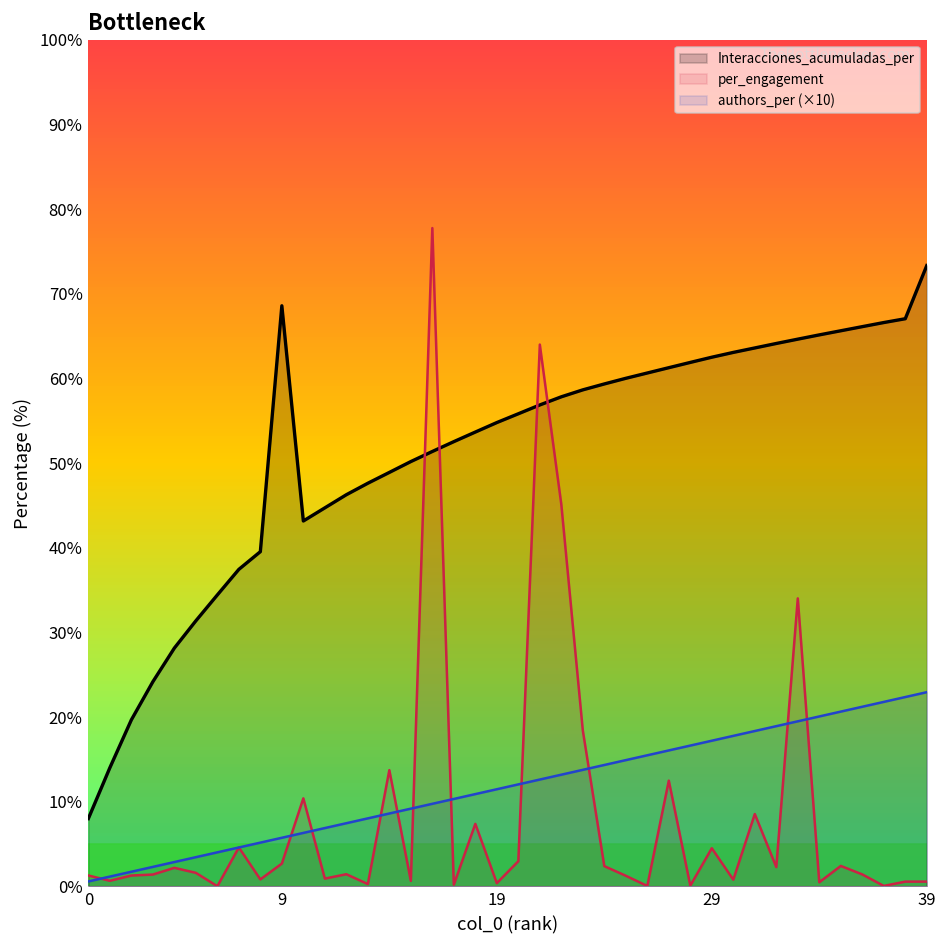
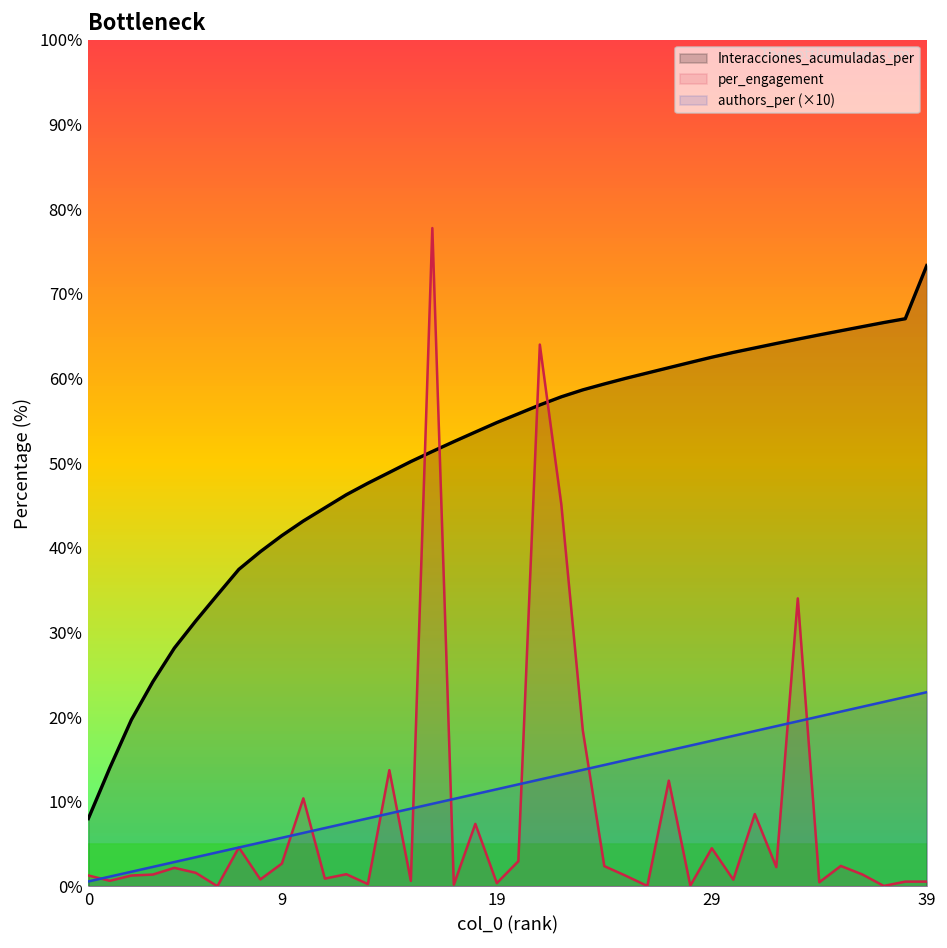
Interacciones_acumuladas_per, 9: 69% -> 41%
